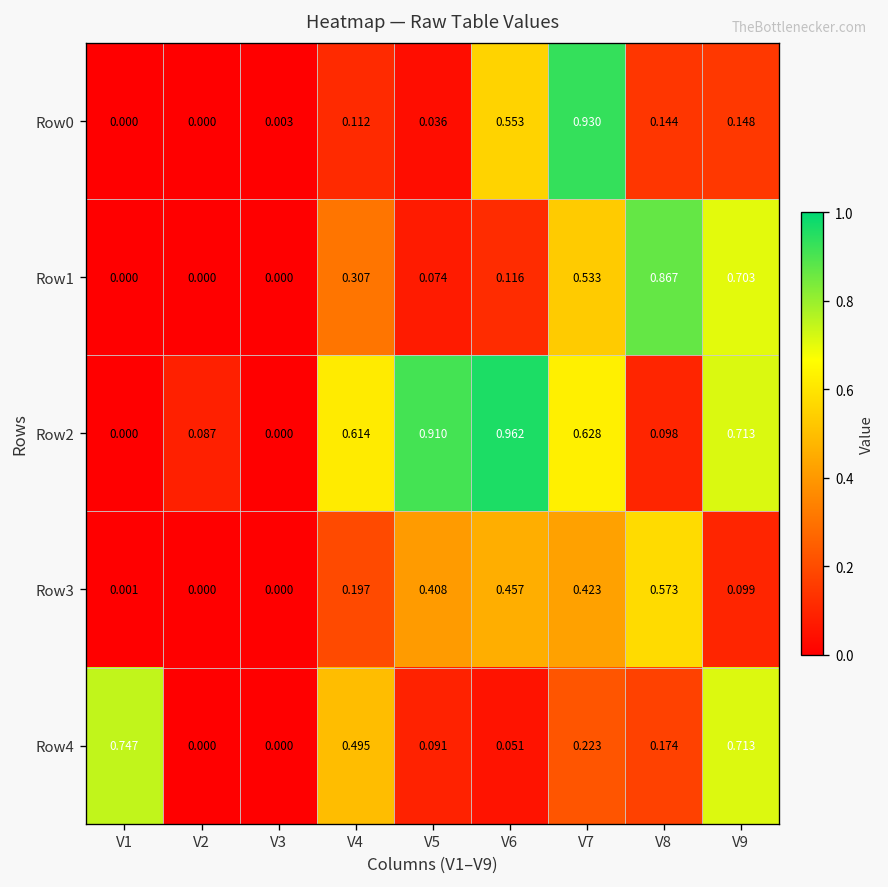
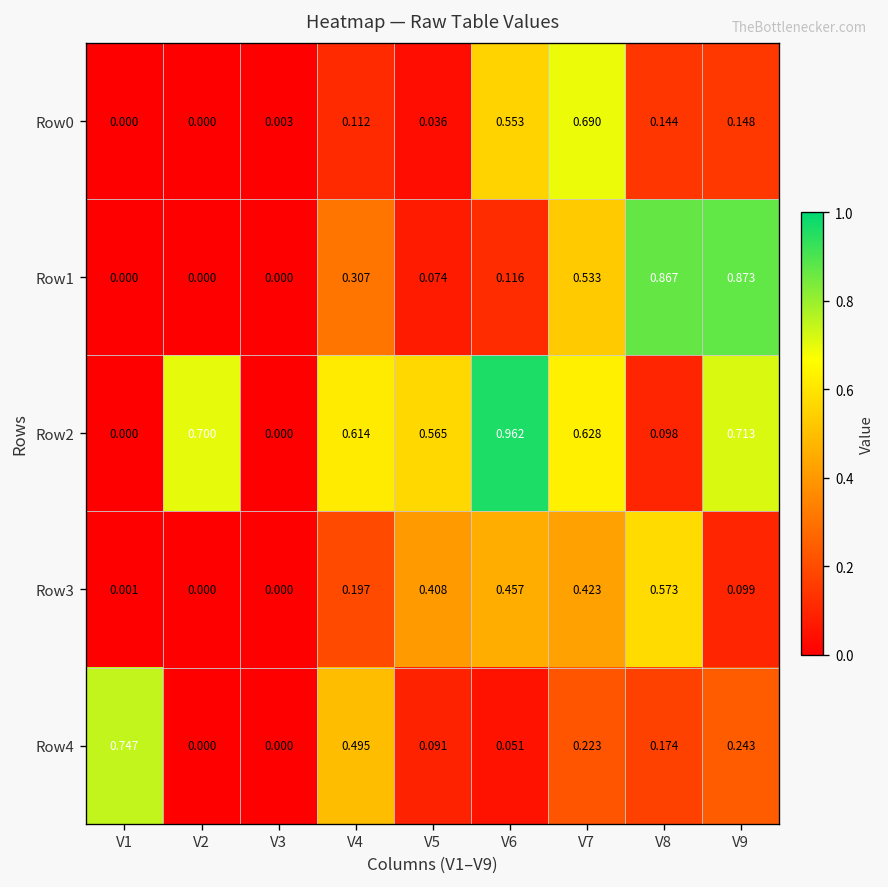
Row0, V7: 0.930 -> 0.690
Row1, V9: 0.703 -> 0.873
Row2, V2: 0.087 -> 0.700
Row2, V5: 0.910 -> 0.565
Row4, V9: 0.713 -> 0.243
